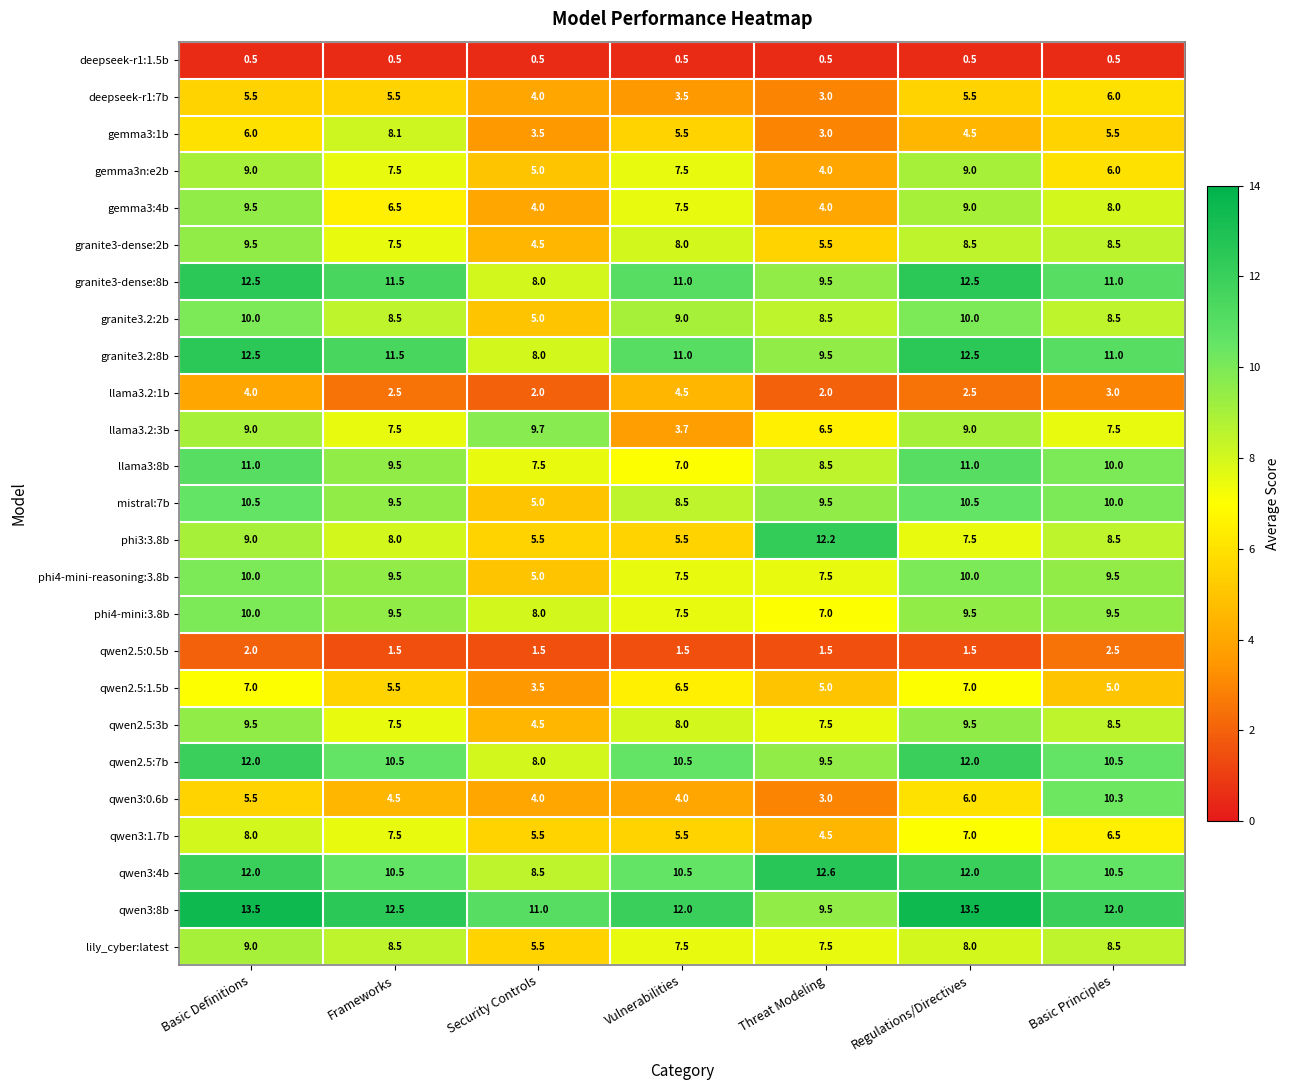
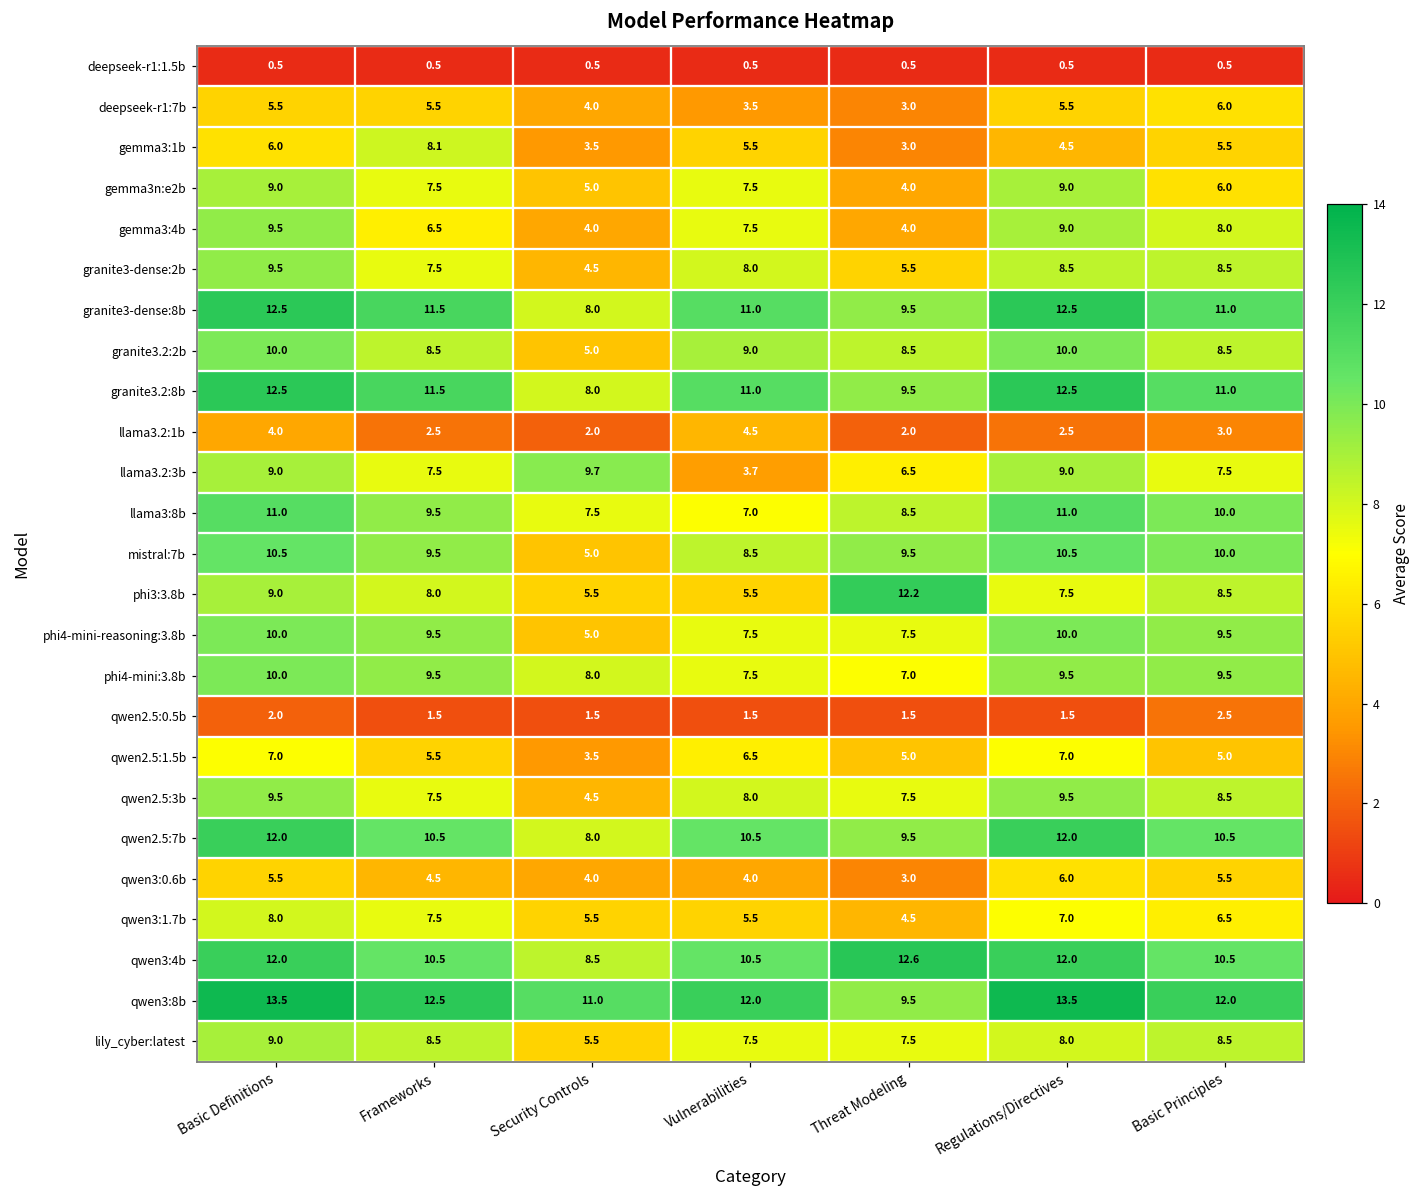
qwen3:0.6b, Basic Principles: 10.3 -> 5.5
